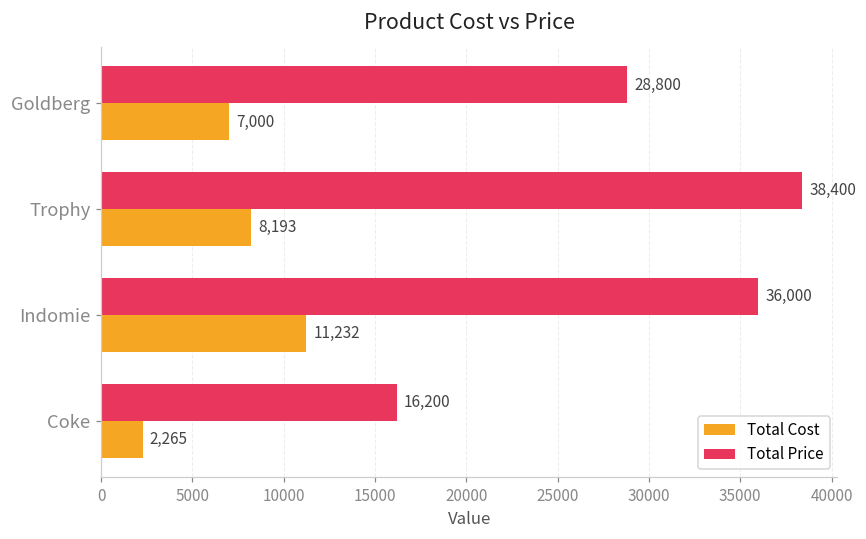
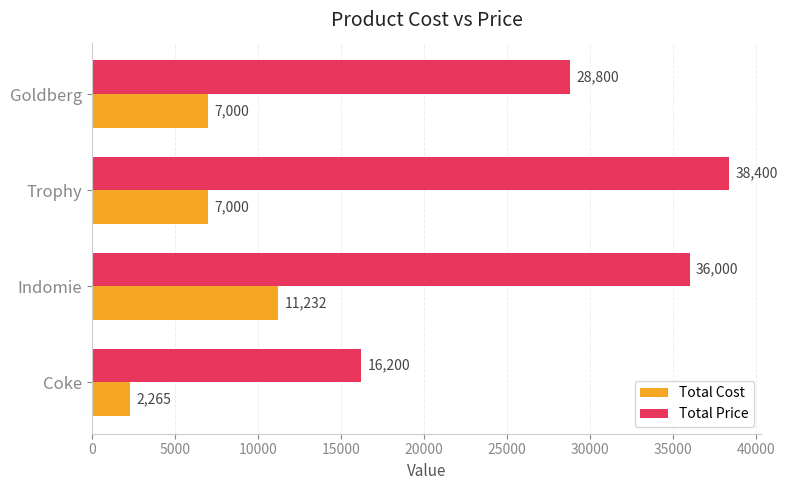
Total Cost, Trophy: 8,193 -> 7,000
